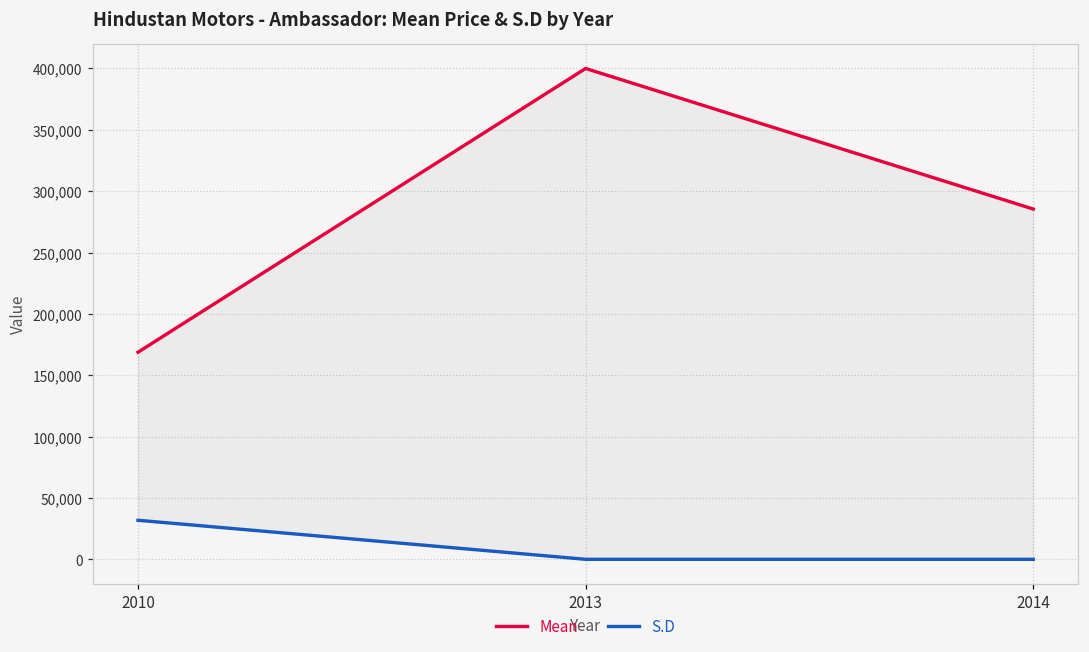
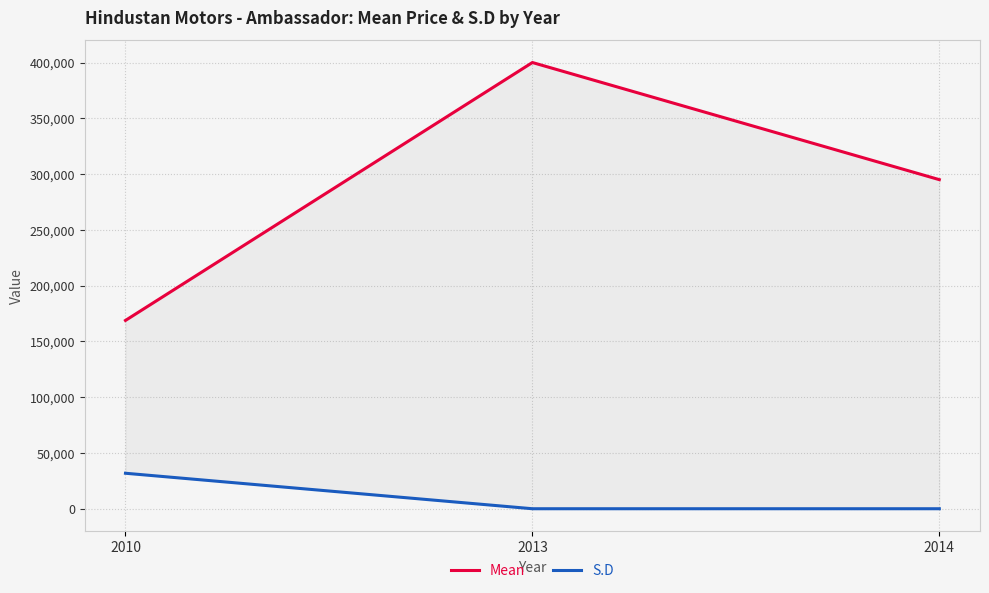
Mean, 2014: 285,000 -> 295,000
